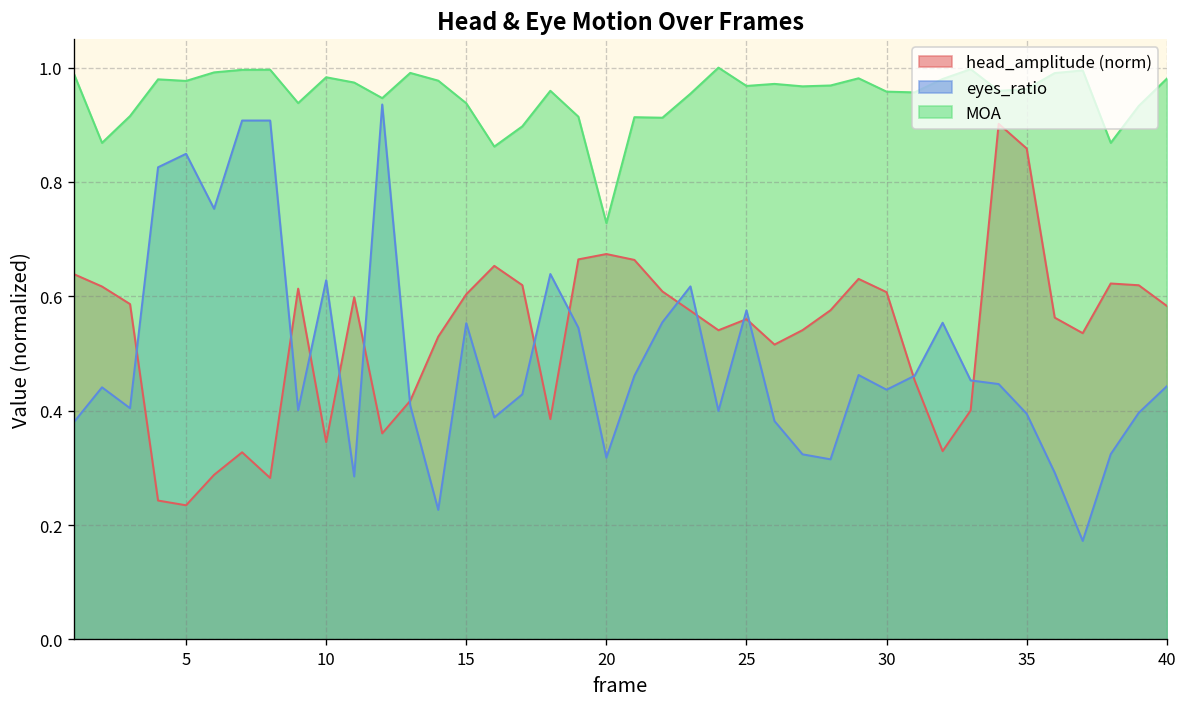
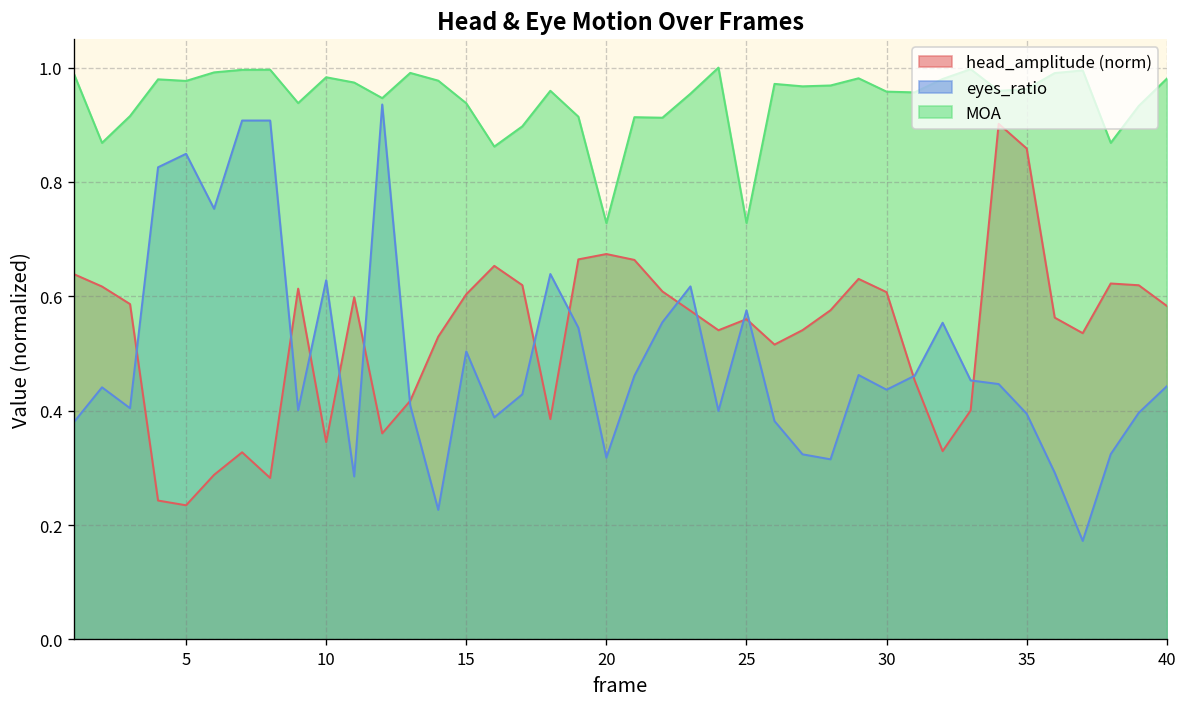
eyes_ratio, 15: 0.55 -> 0.50
MOA, 25: 0.97 -> 0.73
